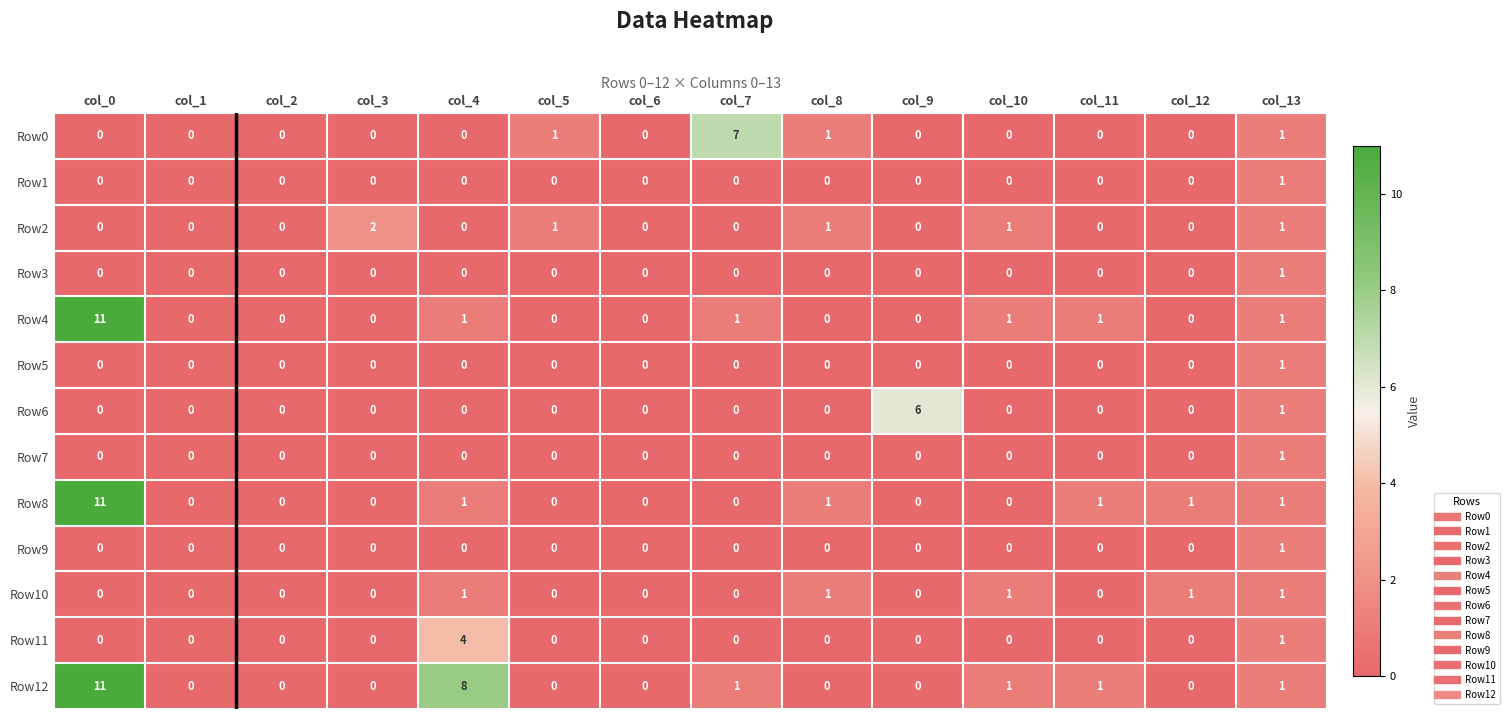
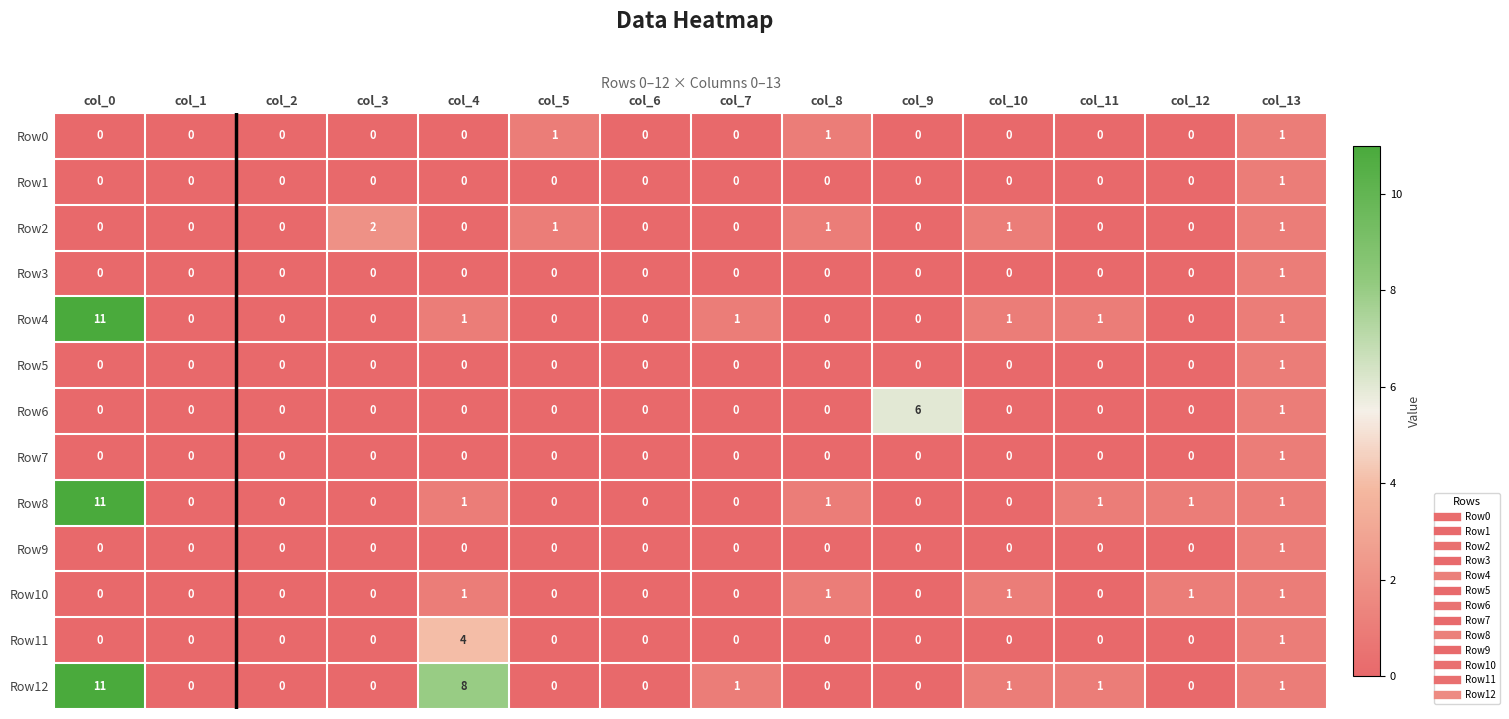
Row0, col_7: 7 -> 0
